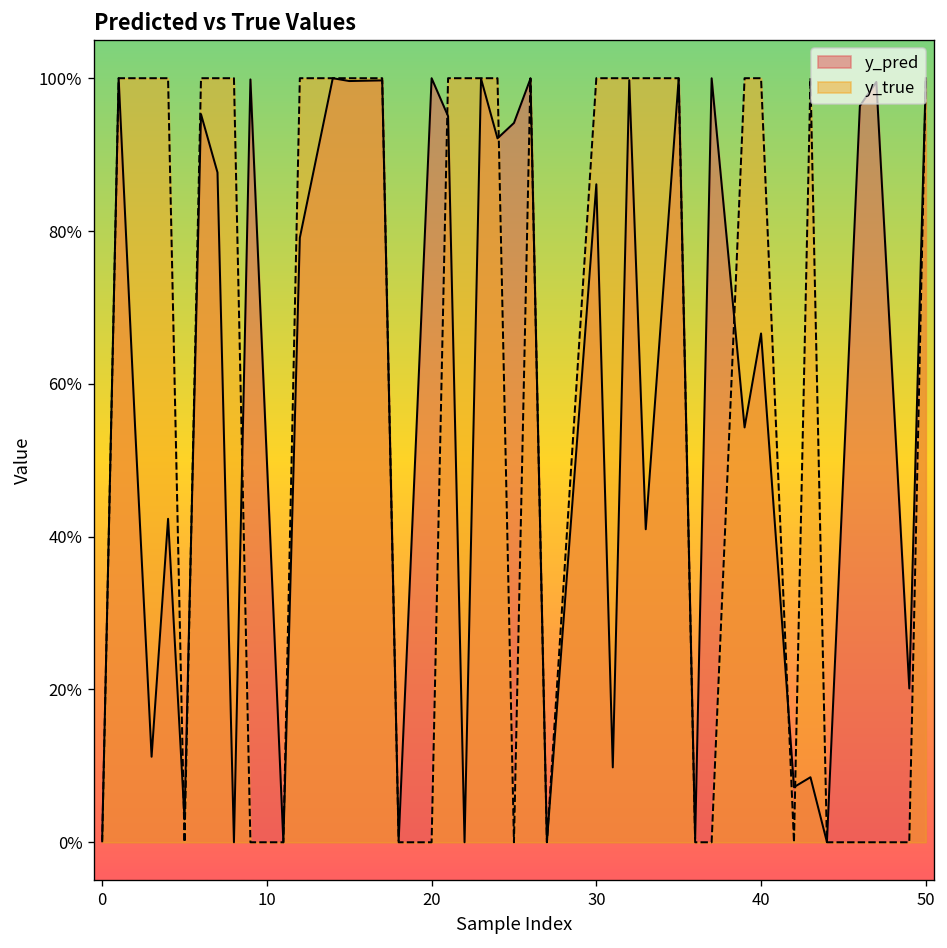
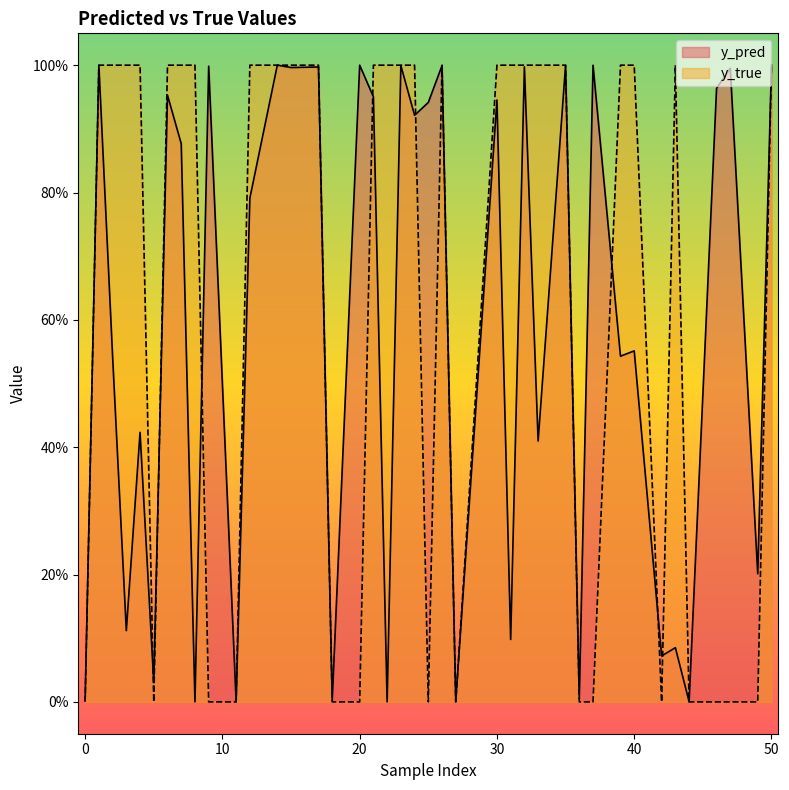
y_pred, 30: 86% -> 95%
y_pred, 40: 67% -> 55%
